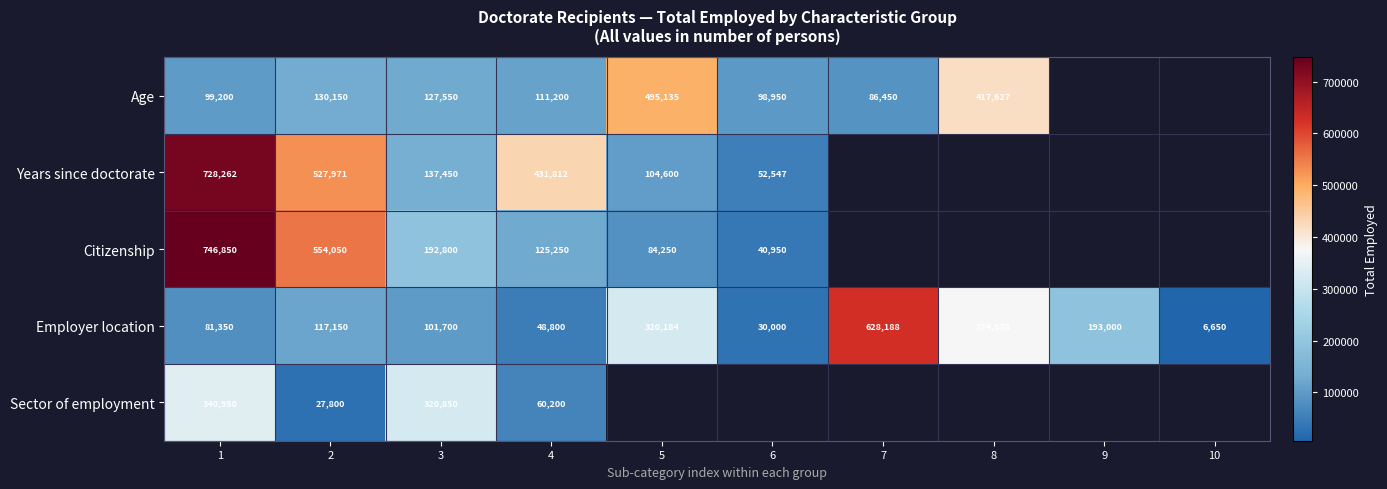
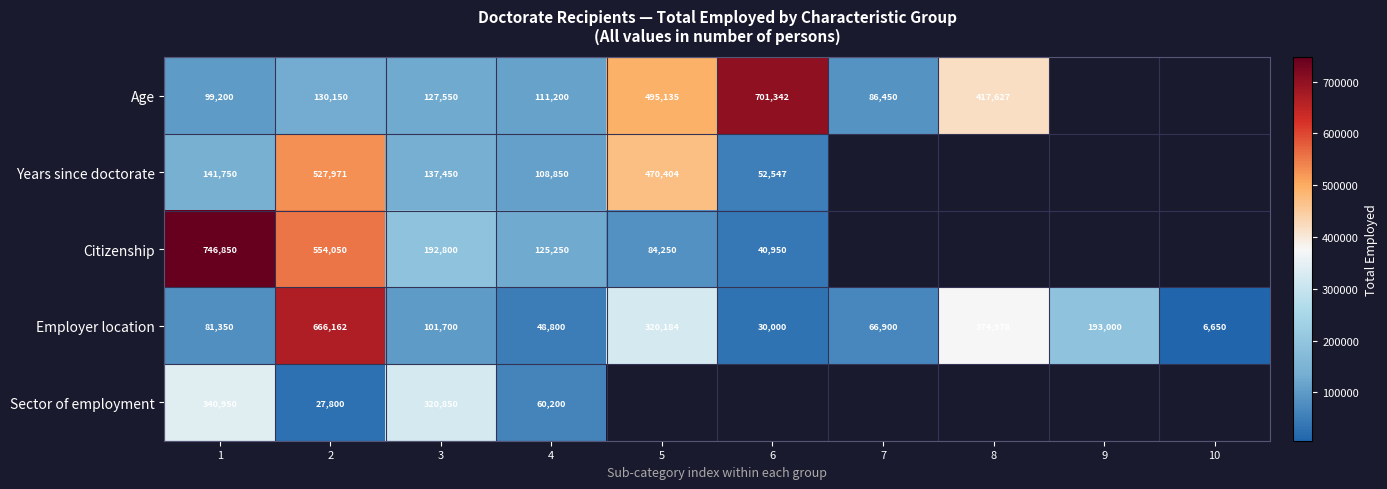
Age, 6: 98,950 -> 701,342
Years since doctorate, 1: 728,262 -> 141,750
Years since doctorate, 4: 431,812 -> 108,850
Years since doctorate, 5: 104,600 -> 470,404
Employer location, 2: 117,150 -> 666,162
Employer location, 7: 628,188 -> 66,900
